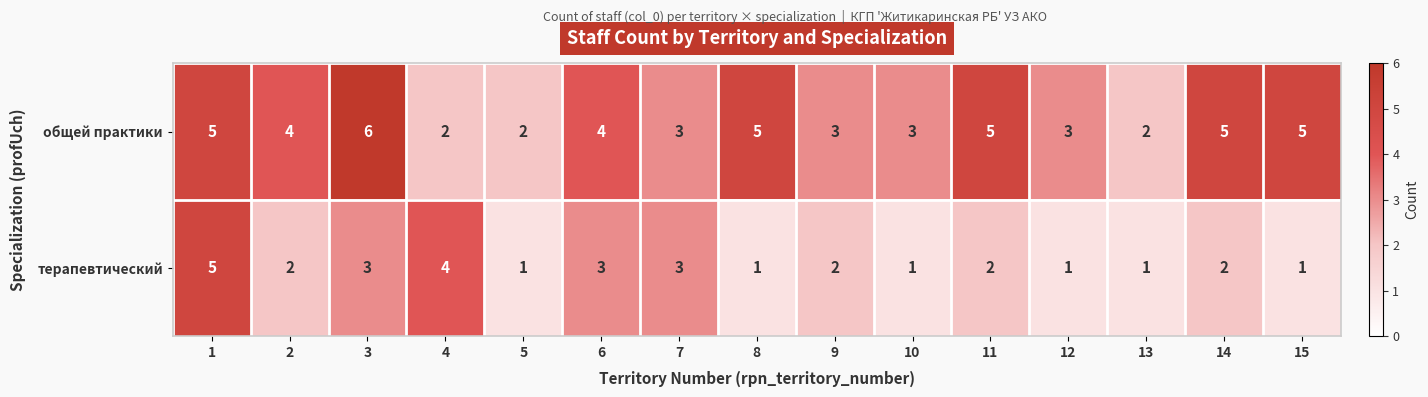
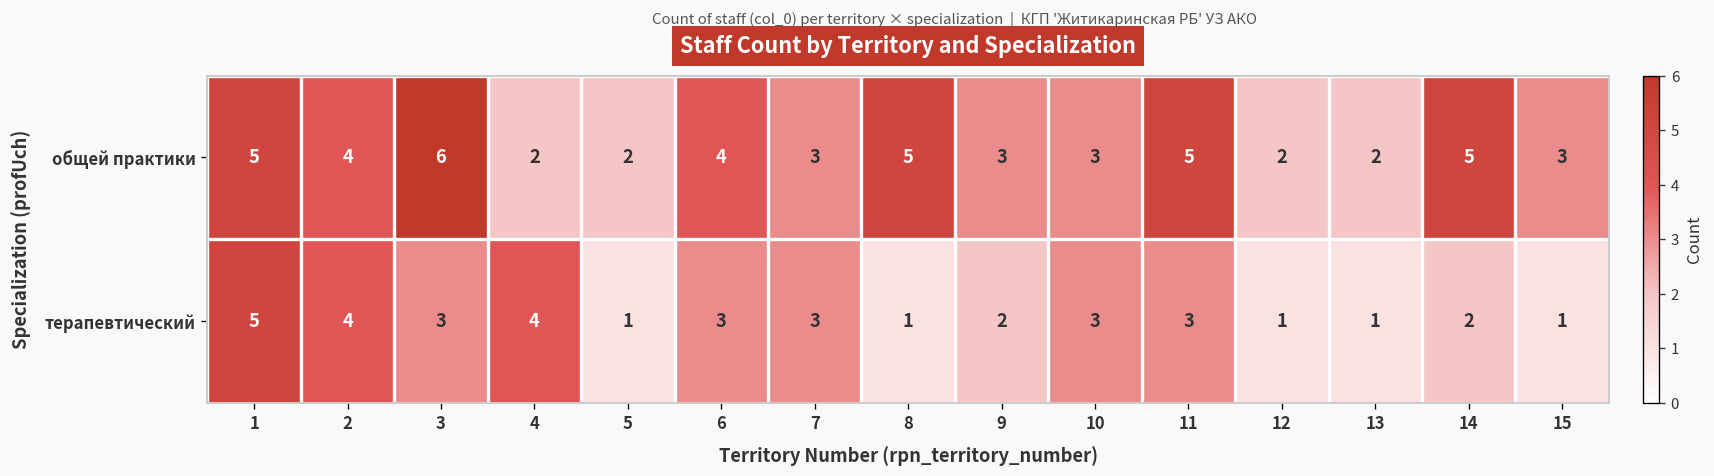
общей практики, 12: 3 -> 2
общей практики, 15: 5 -> 3
терапевтический, 2: 2 -> 4
терапевтический, 10: 1 -> 3
терапевтический, 11: 2 -> 3
